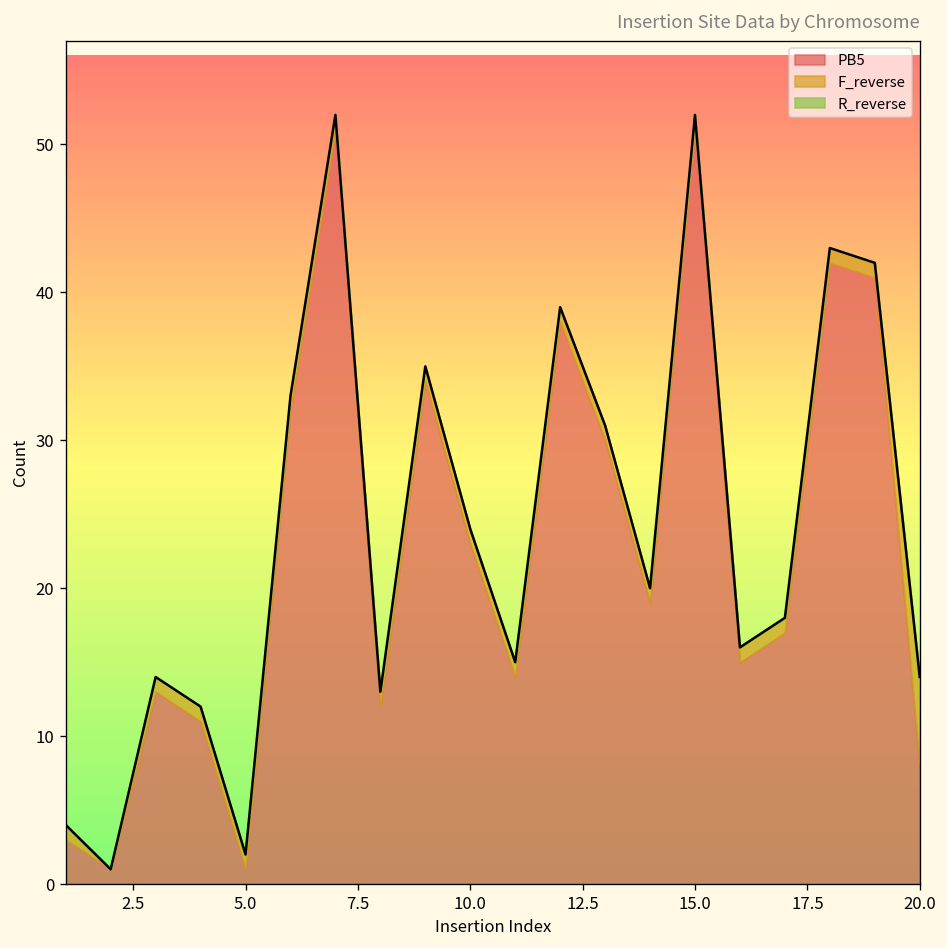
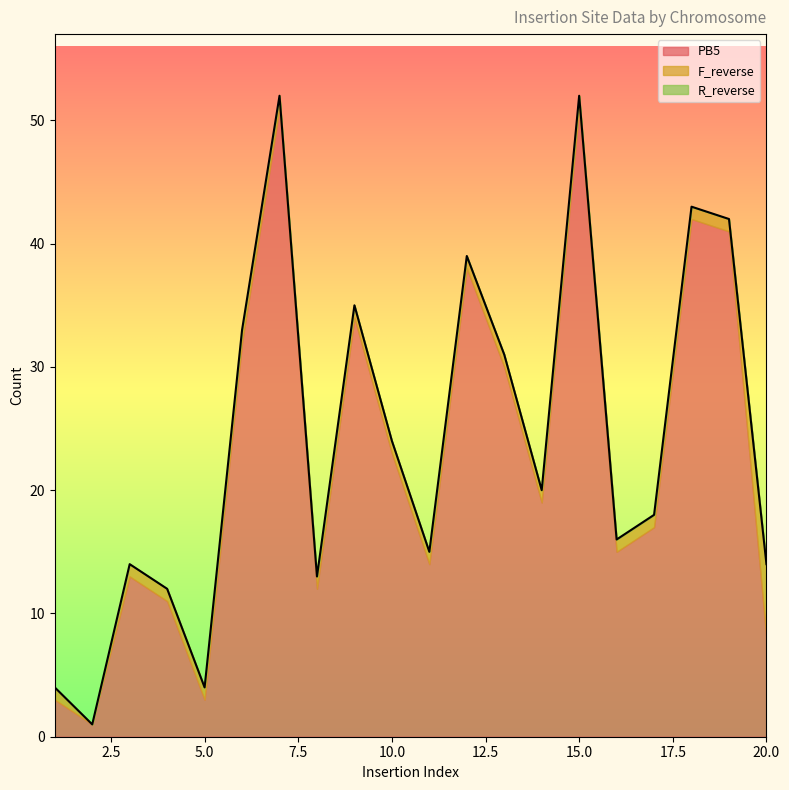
PB5, 5.0: 1 -> 3
